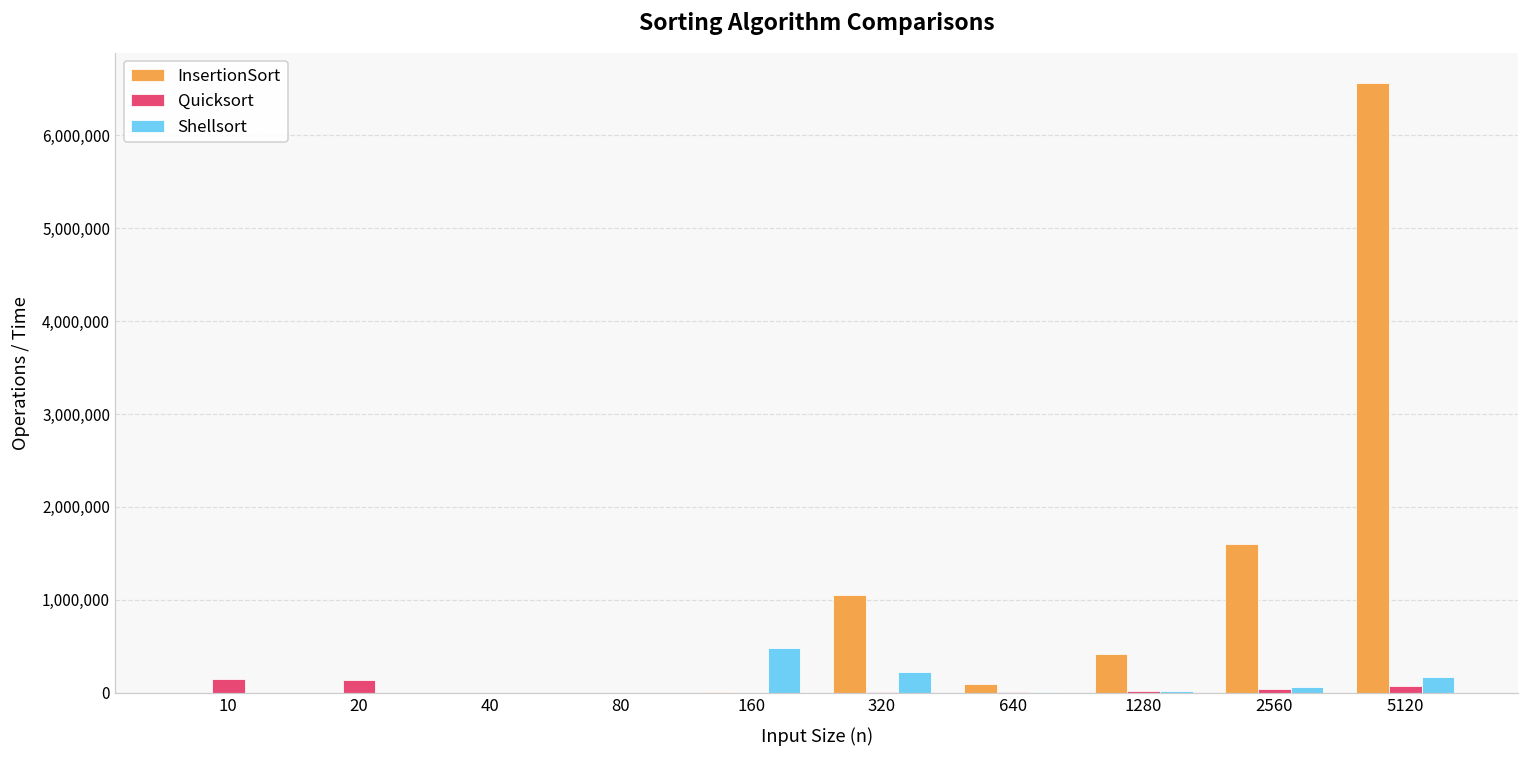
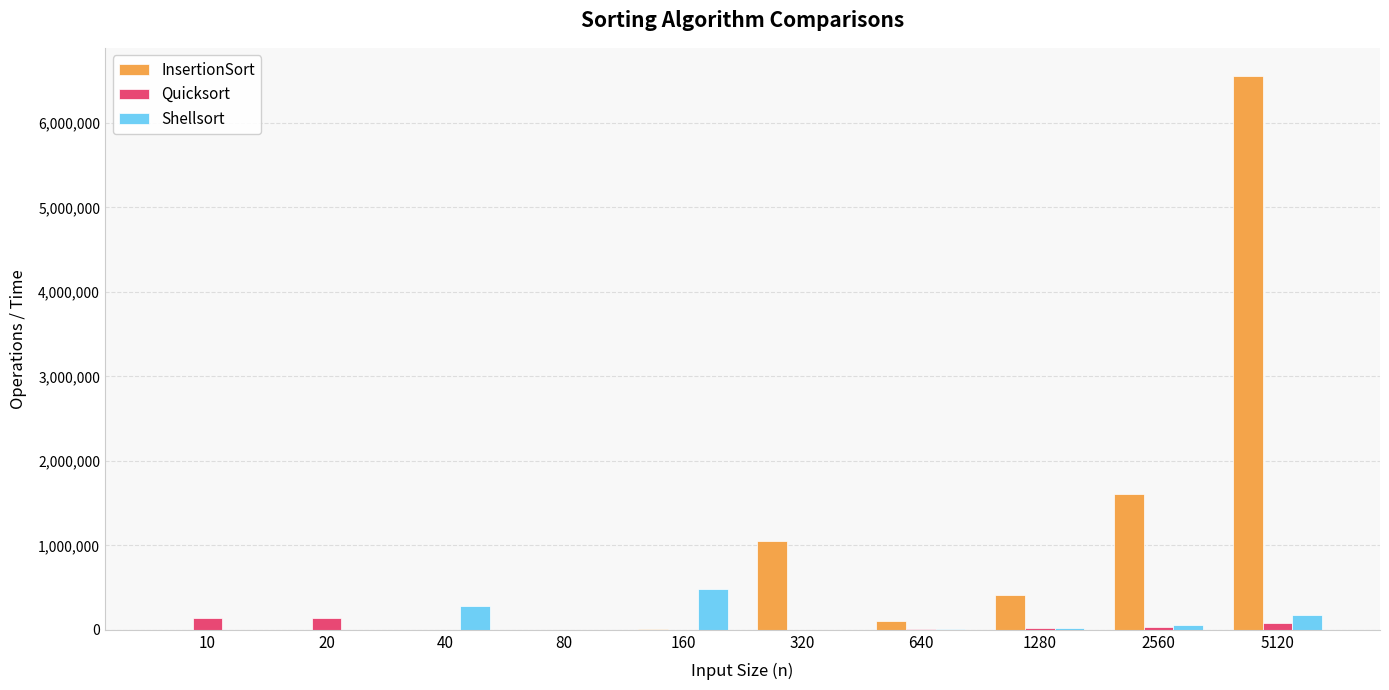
Shellsort, 40: 0 -> 300,000
Shellsort, 320: 200,000 -> 0
